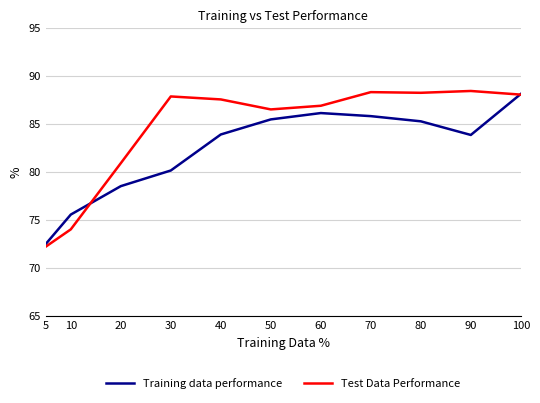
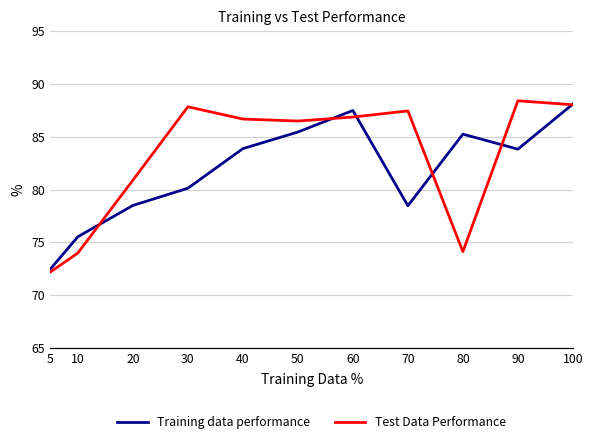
Test Data Performance, 40: 88 -> 87
Training data performance, 60: 86 -> 87
Training data performance, 70: 86 -> 78
Test Data Performance, 70: 88 -> 87
Test Data Performance, 80: 88 -> 74
